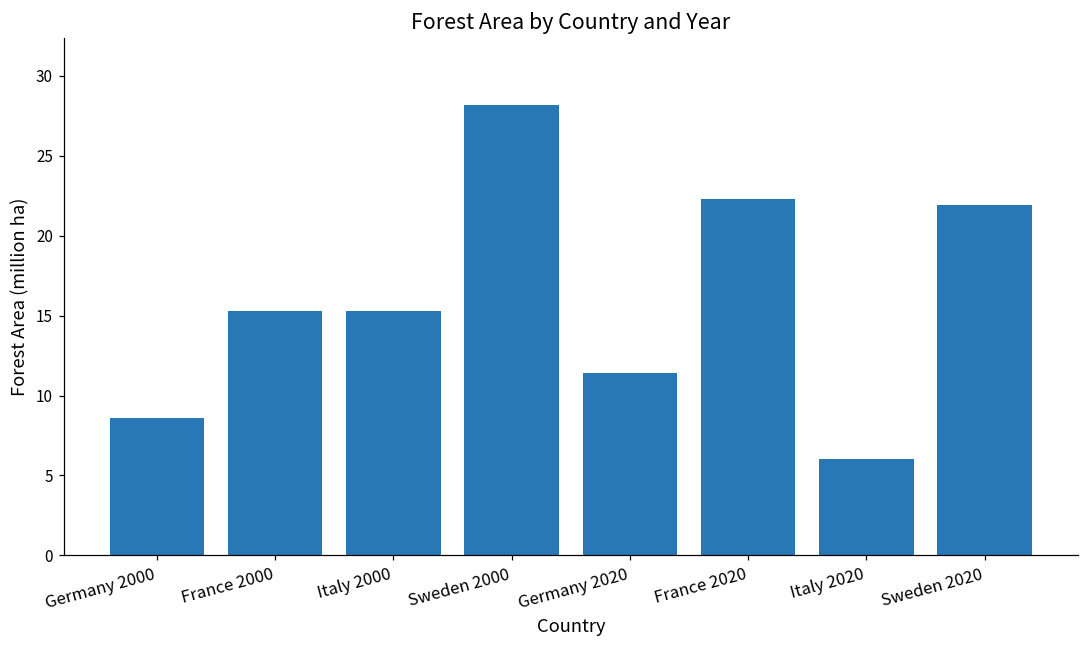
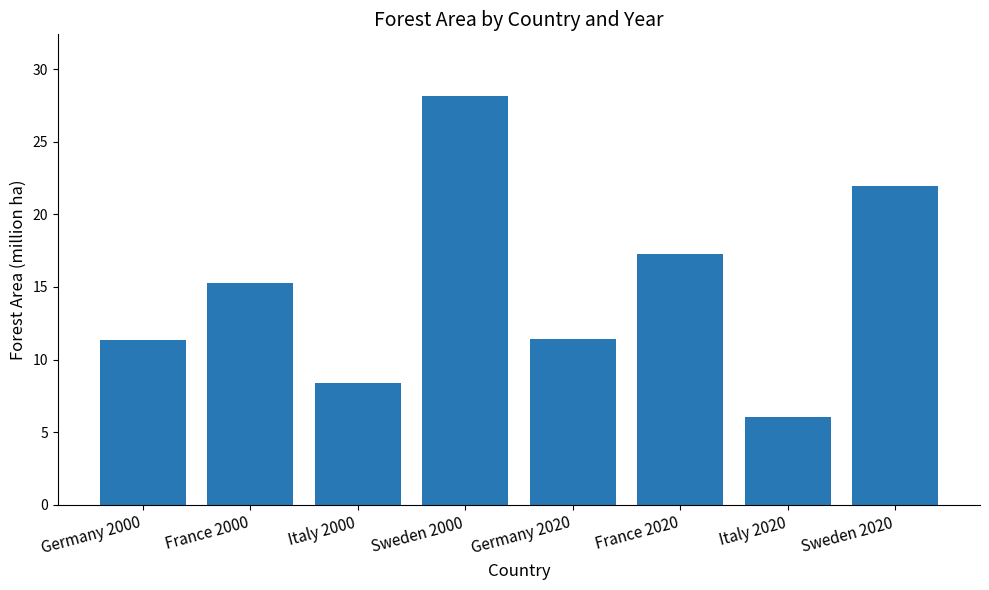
Germany 2000: 8.6 -> 11.4
Italy 2000: 15.3 -> 8.4
France 2020: 22.3 -> 17.3
